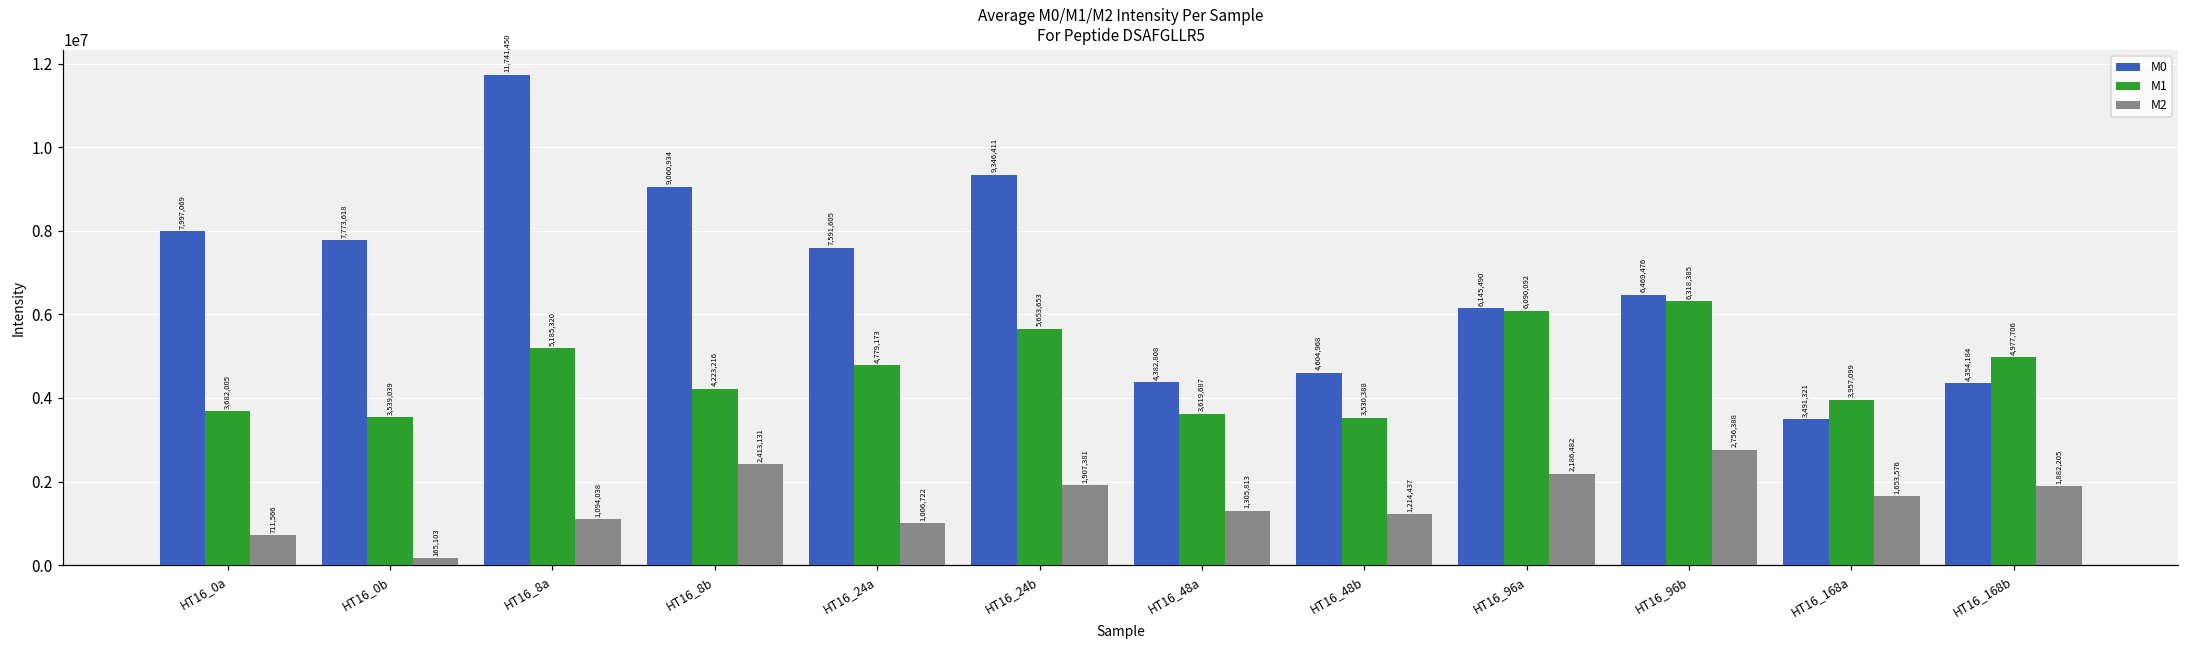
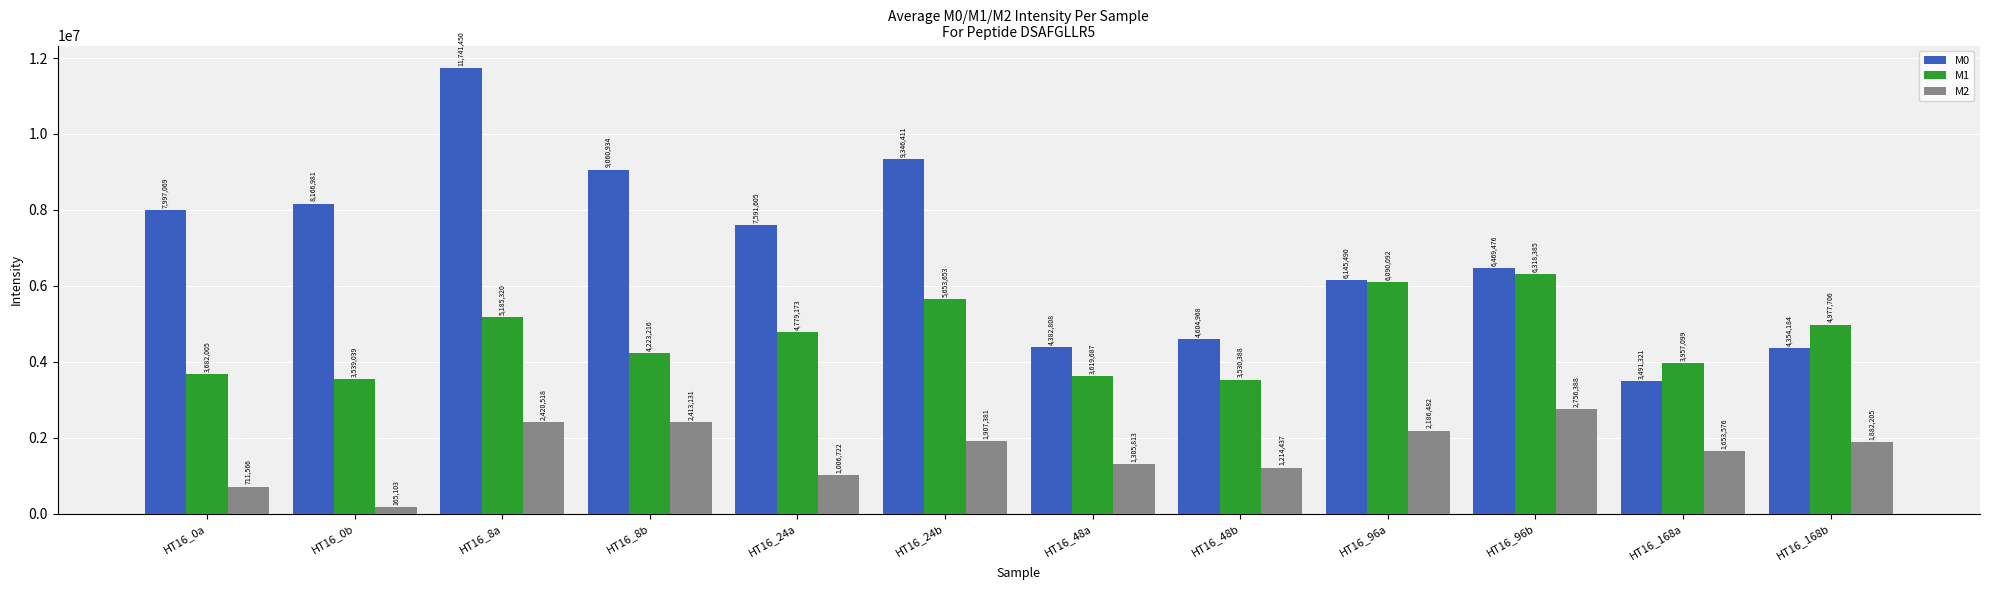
M0, HT16_0b: 7,773,618 -> 8,166,981
M2, HT16_8a: 1,094,038 -> 2,420,518
